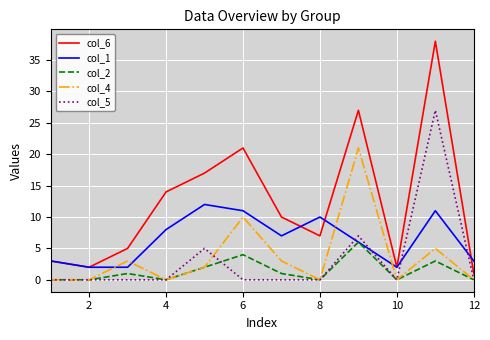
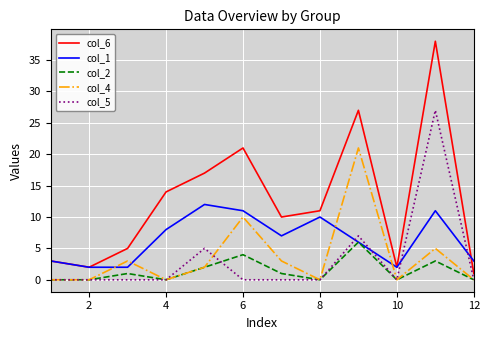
col_6, 8: 7 -> 11
